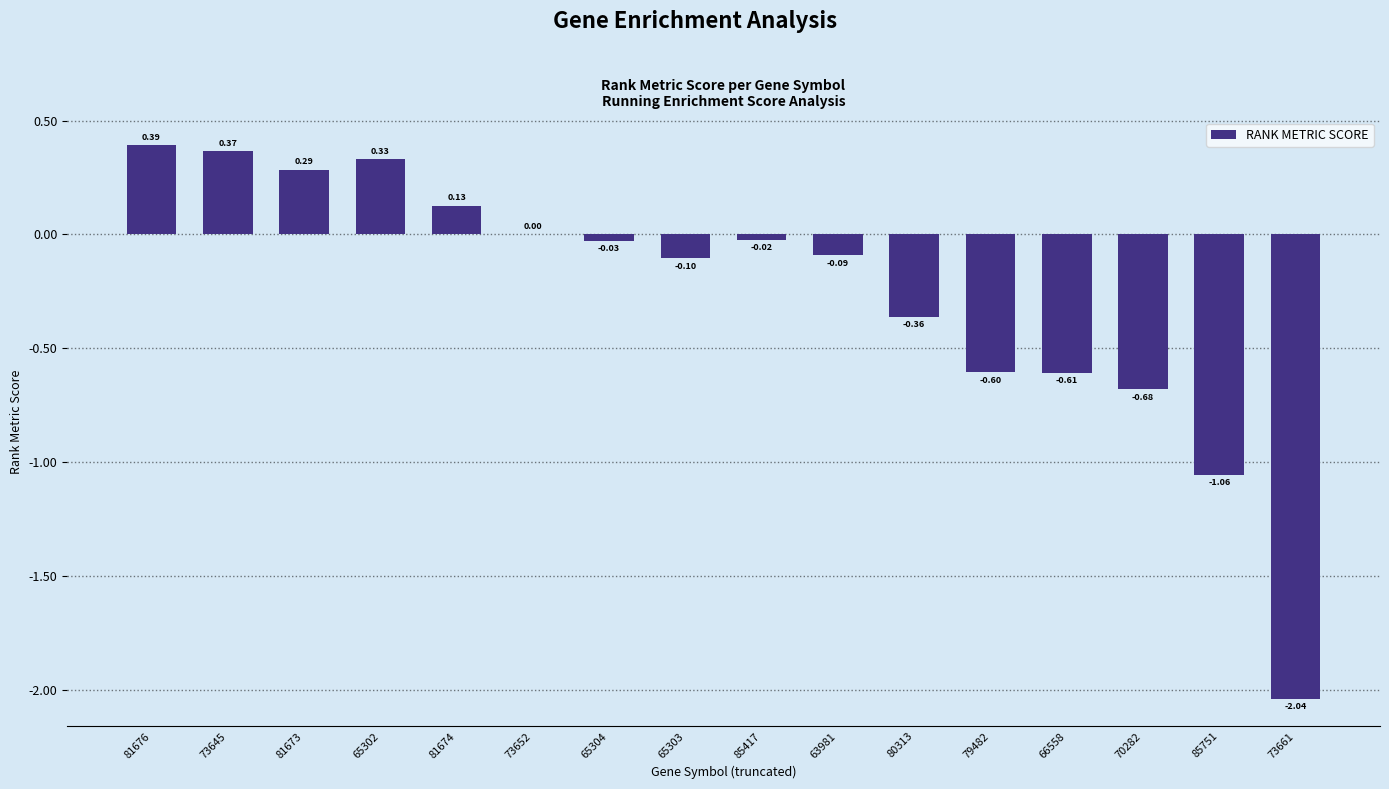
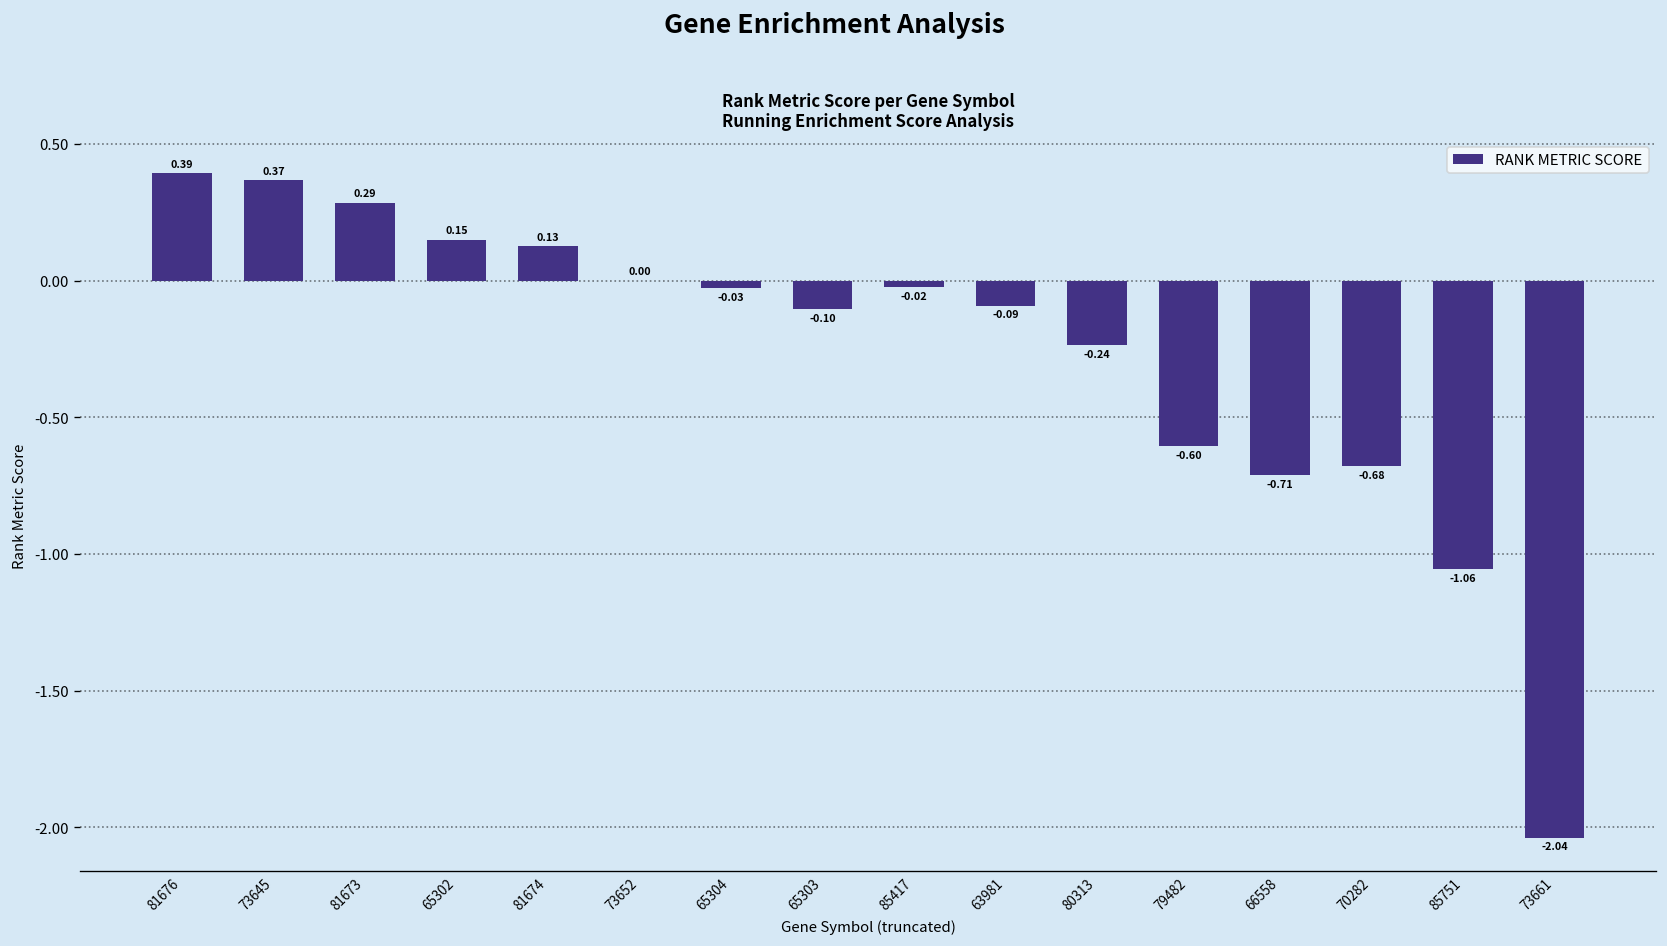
65302: 0.33 -> 0.15
80313: -0.36 -> -0.24
66558: -0.61 -> -0.71
